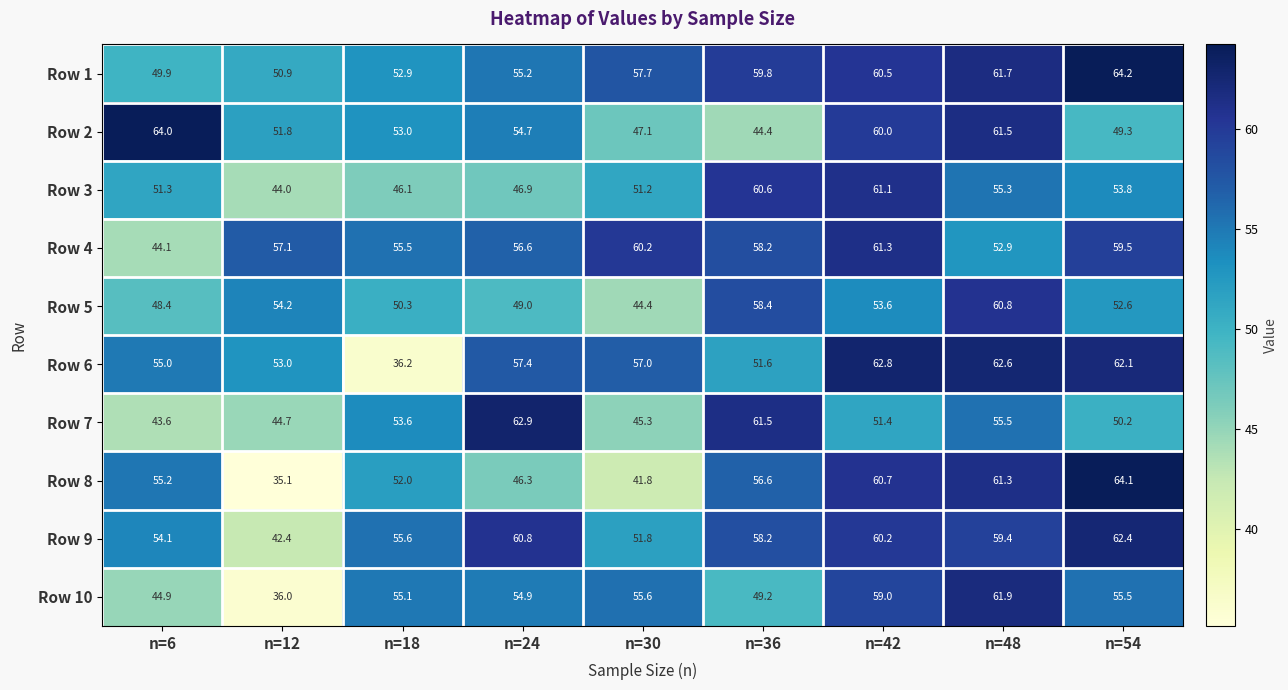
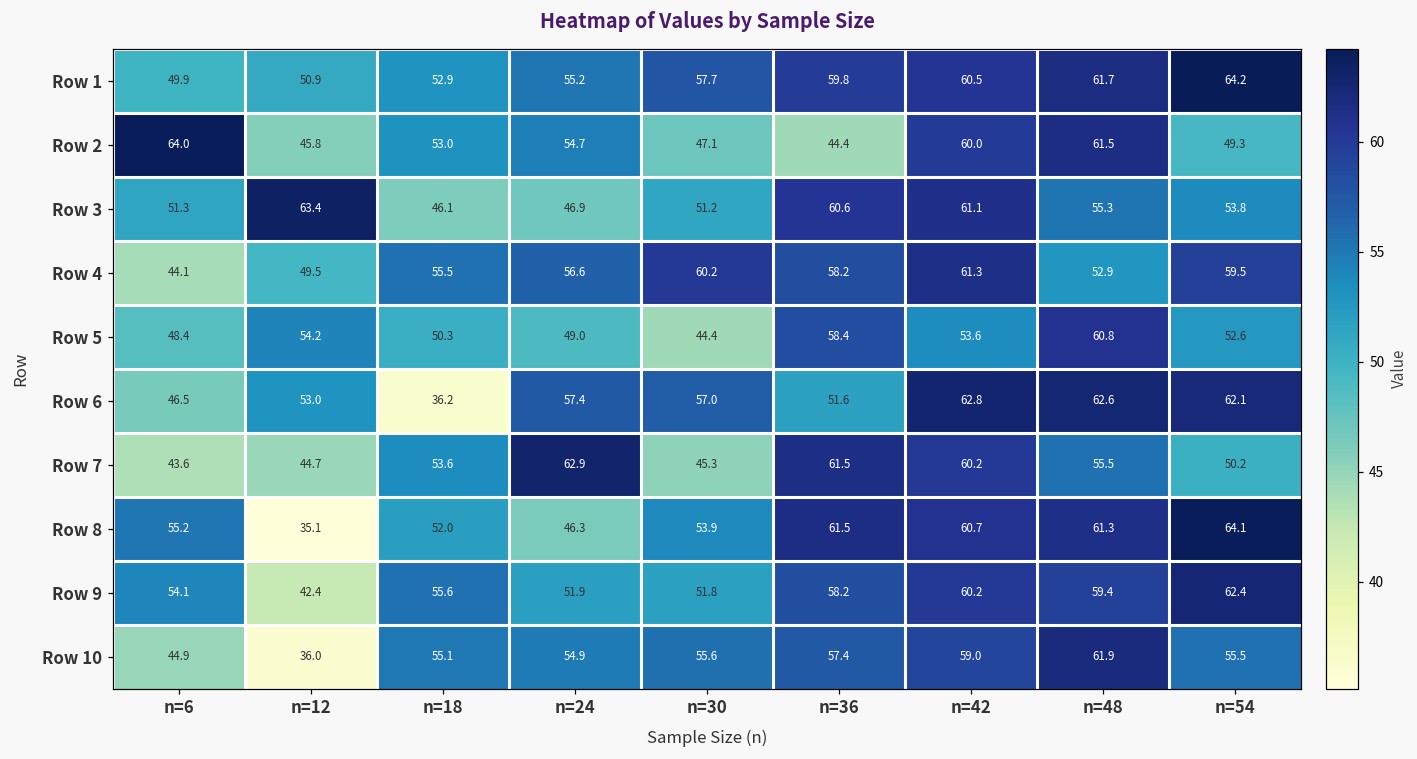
Row 2, n=12: 51.8 -> 45.8
Row 3, n=12: 44.0 -> 63.4
Row 4, n=12: 57.1 -> 49.5
Row 6, n=6: 55.0 -> 46.5
Row 7, n=42: 51.4 -> 60.2
Row 8, n=30: 41.8 -> 53.9
Row 8, n=36: 56.6 -> 61.5
Row 9, n=24: 60.8 -> 51.9
Row 10, n=36: 49.2 -> 57.4
